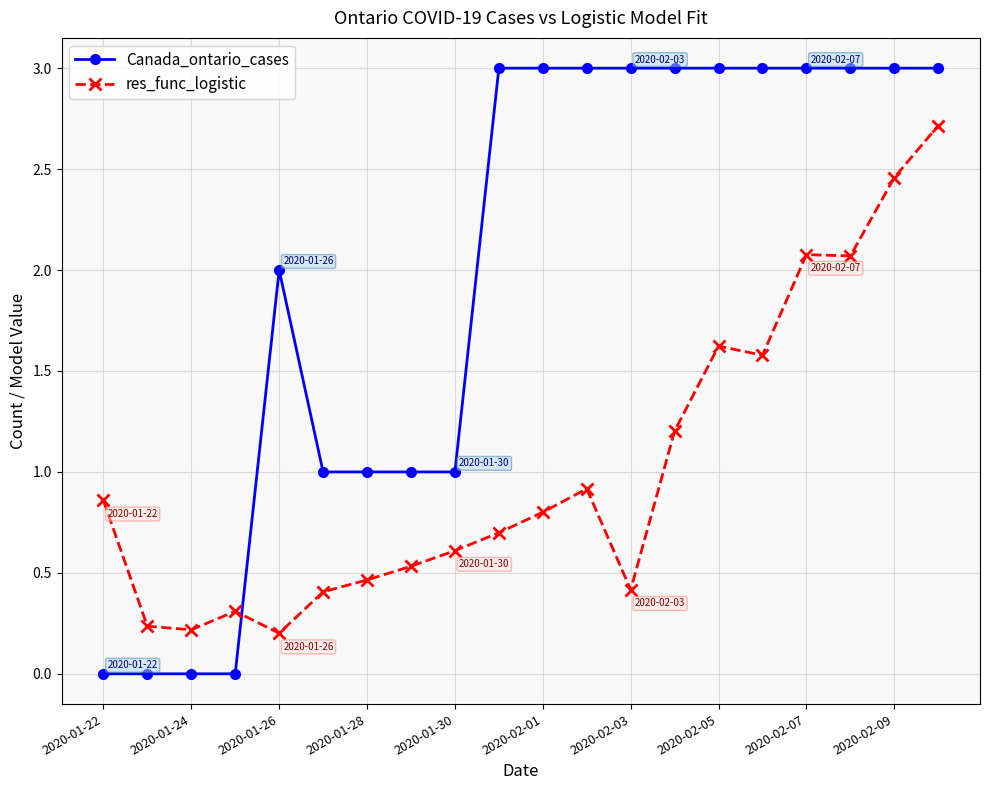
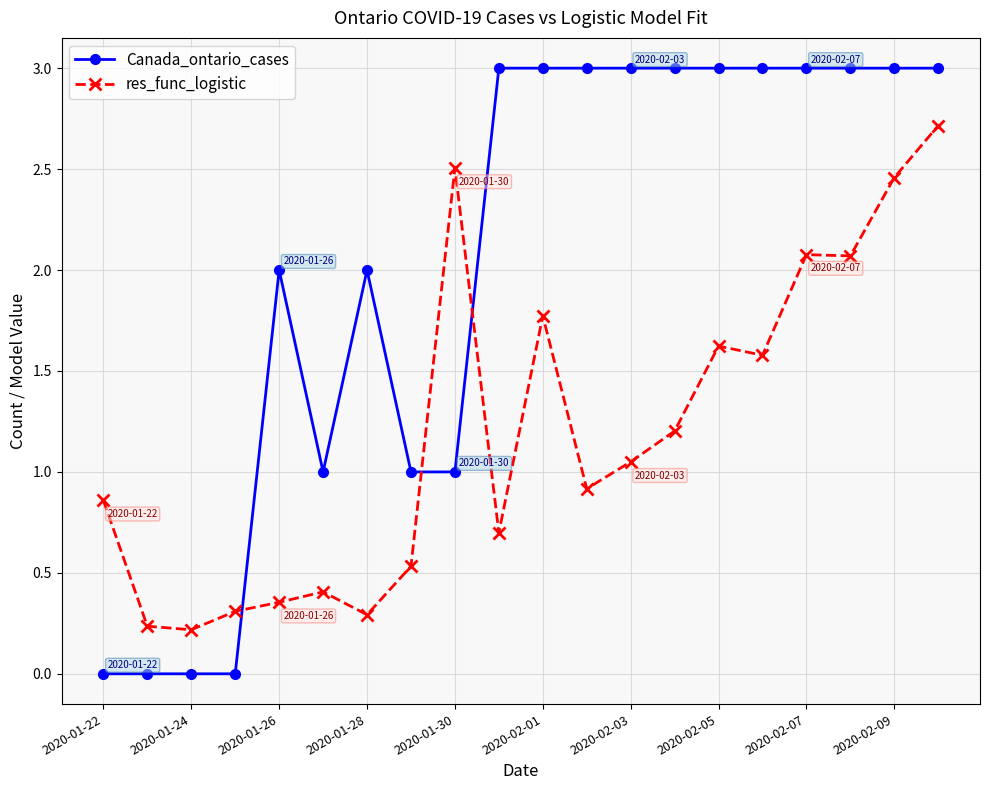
res_func_logistic, 2020-01-26: 0.20 -> 0.35
Canada_ontario_cases, 2020-01-28: 1 -> 2
res_func_logistic, 2020-01-28: 0.46 -> 0.29
res_func_logistic, 2020-01-30: 0.61 -> 2.51
res_func_logistic, 2020-02-01: 0.80 -> 1.77
res_func_logistic, 2020-02-03: 0.42 -> 1.05
